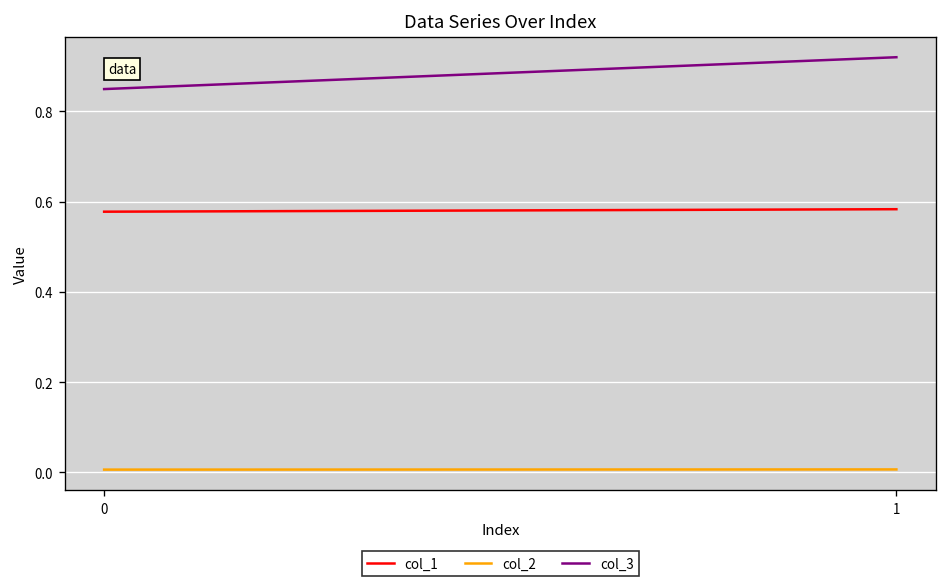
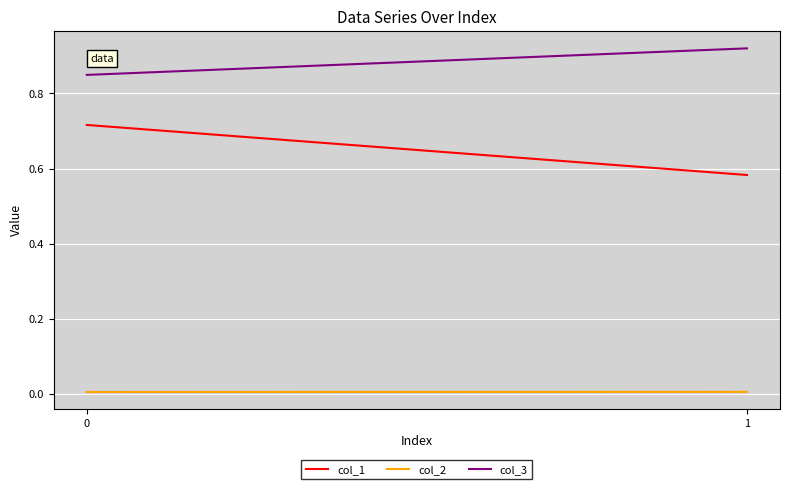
col_1, 0: 0.58 -> 0.72
